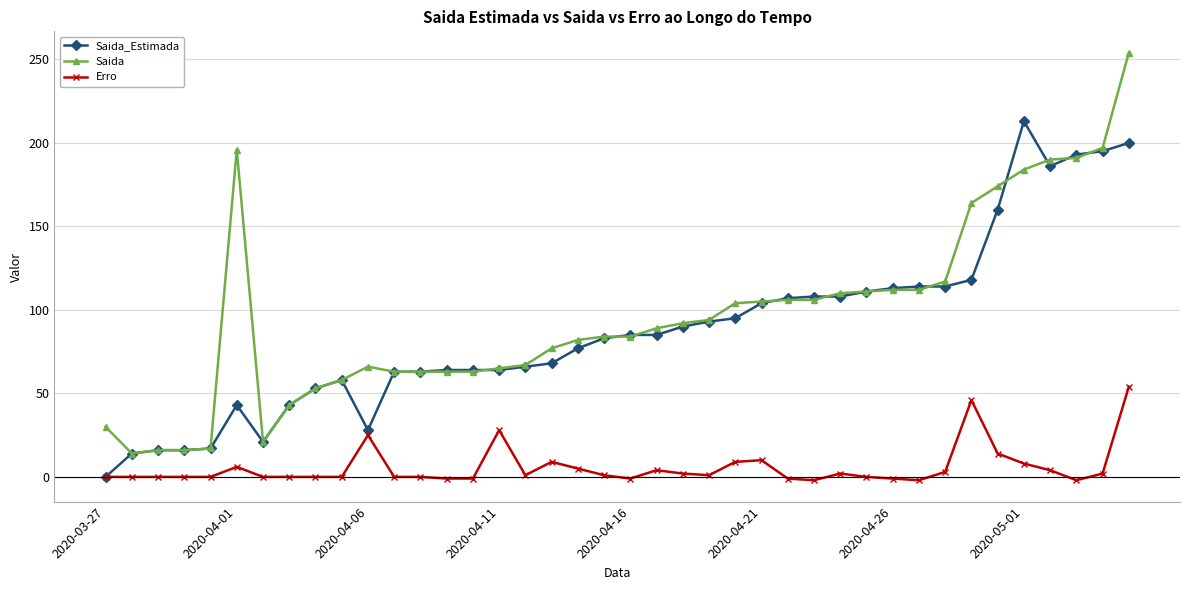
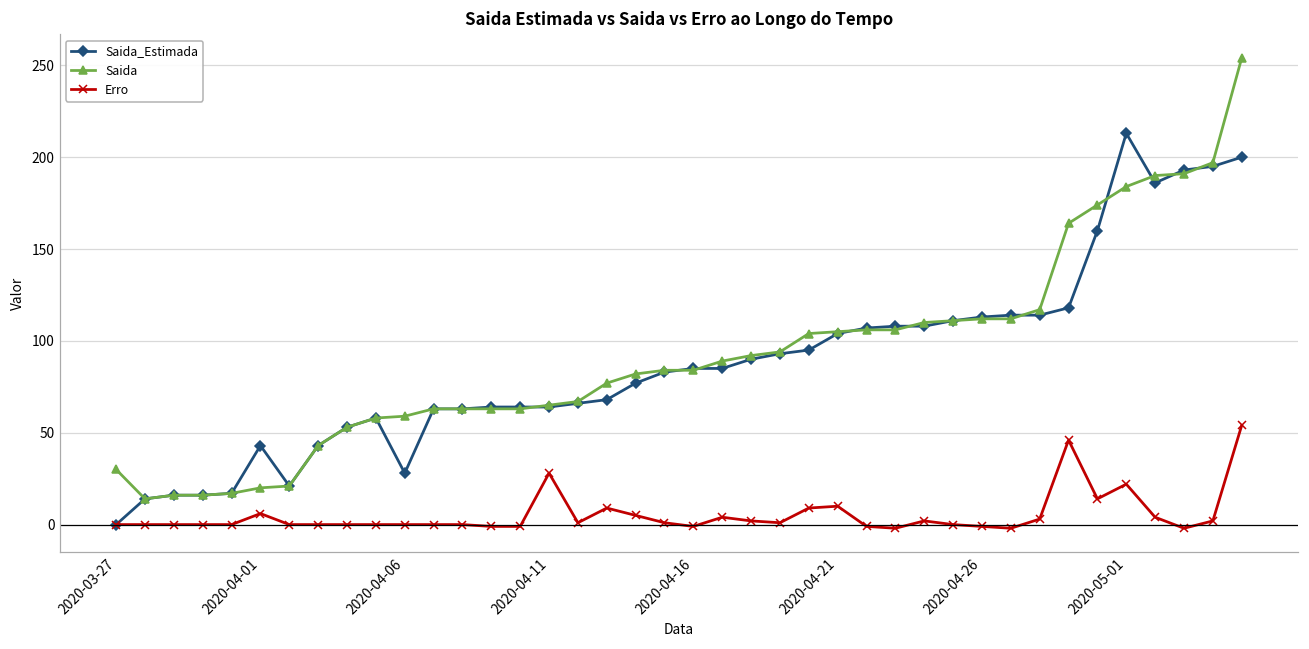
Saida, 2020-04-01: 196 -> 20
Saida, 2020-04-06: 66 -> 59
Erro, 2020-04-06: 25 -> 0
Erro, 2020-05-01: 8 -> 22
